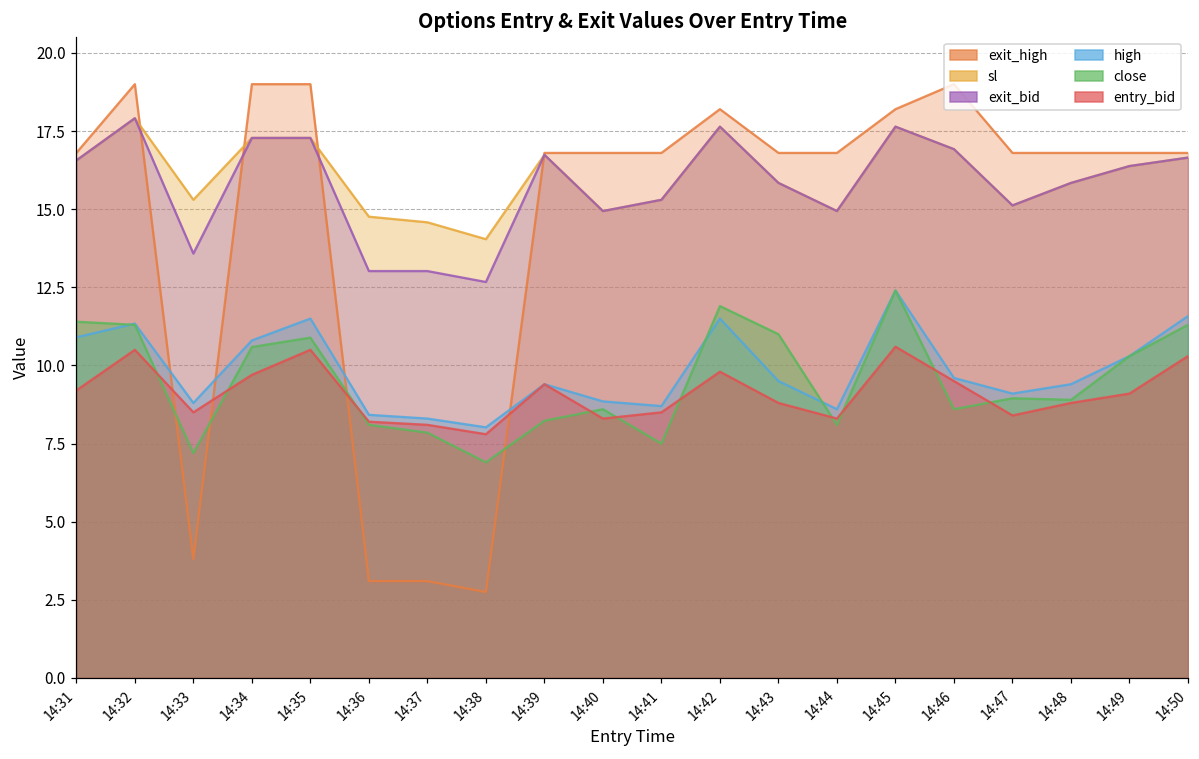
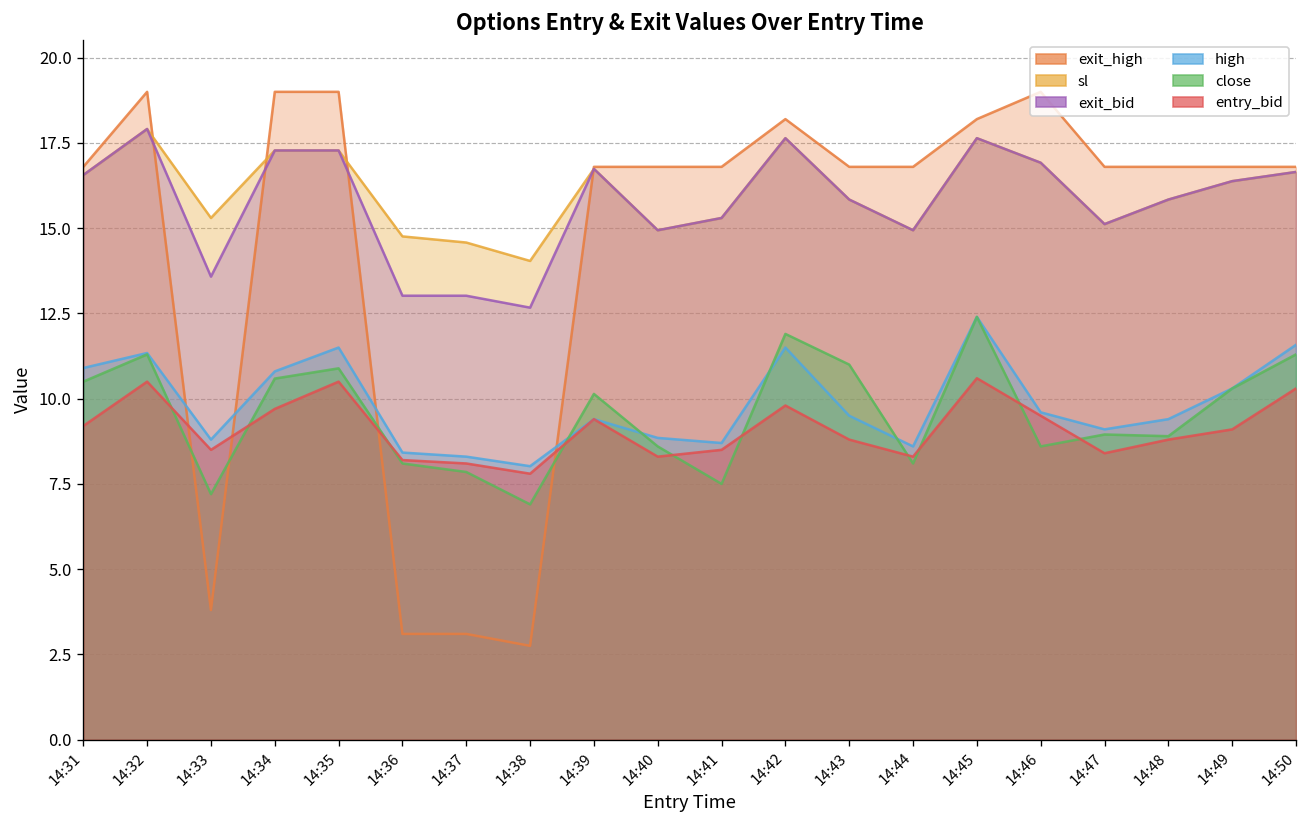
close, 14:31: 11.4 -> 10.5
close, 14:39: 8.2 -> 10.1
